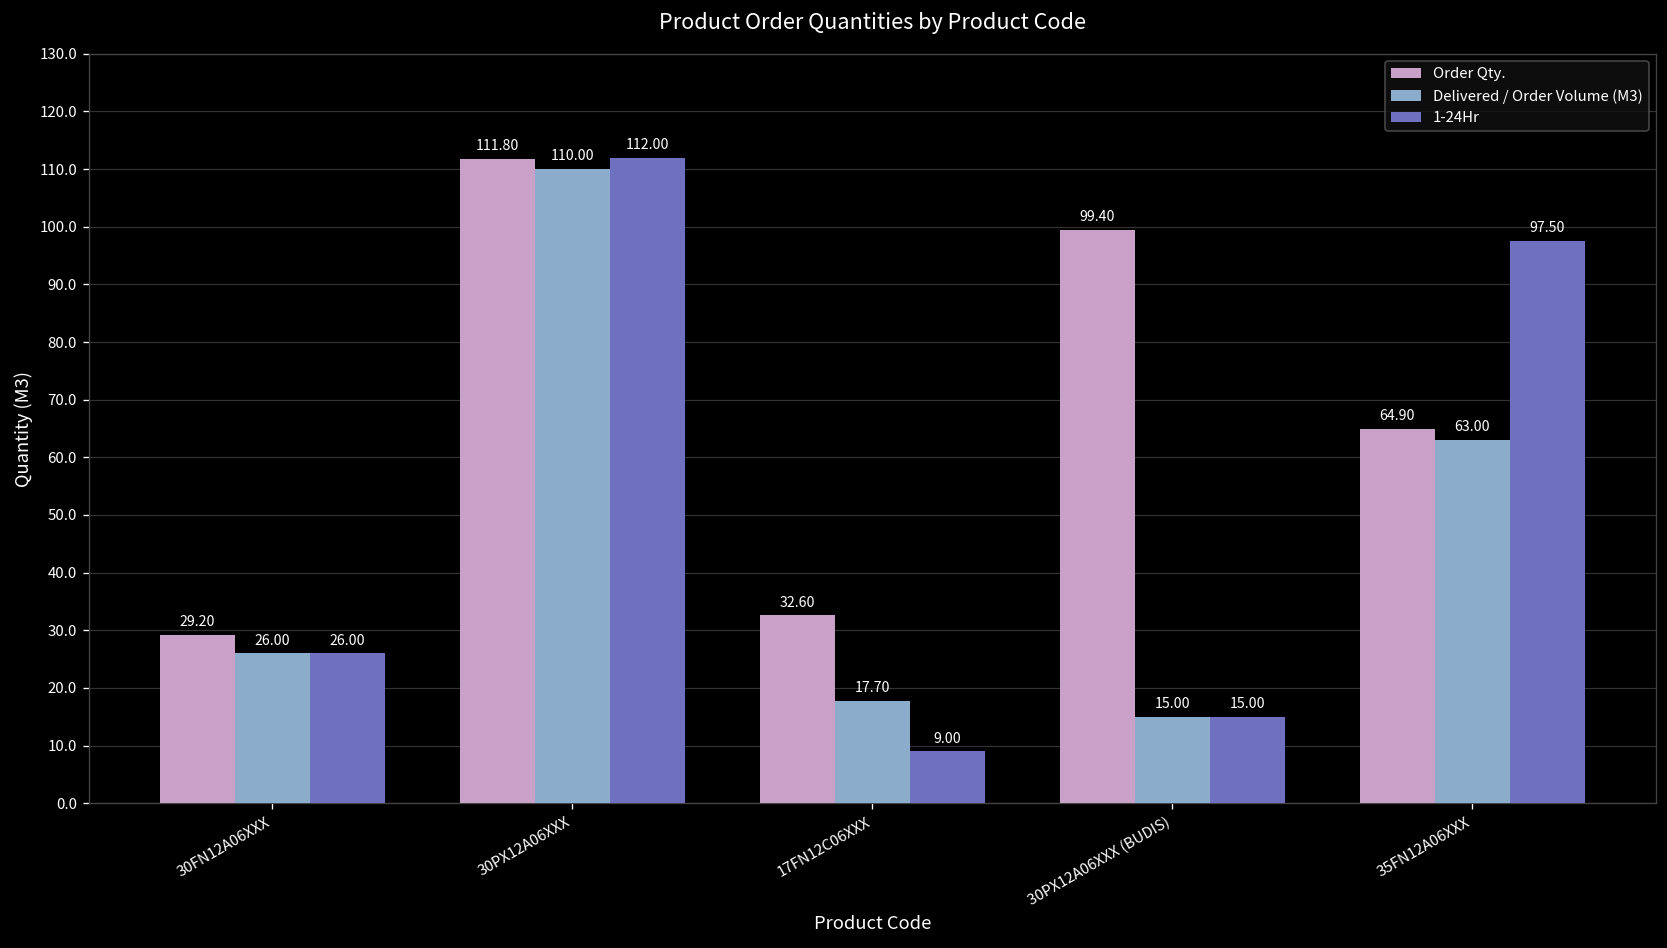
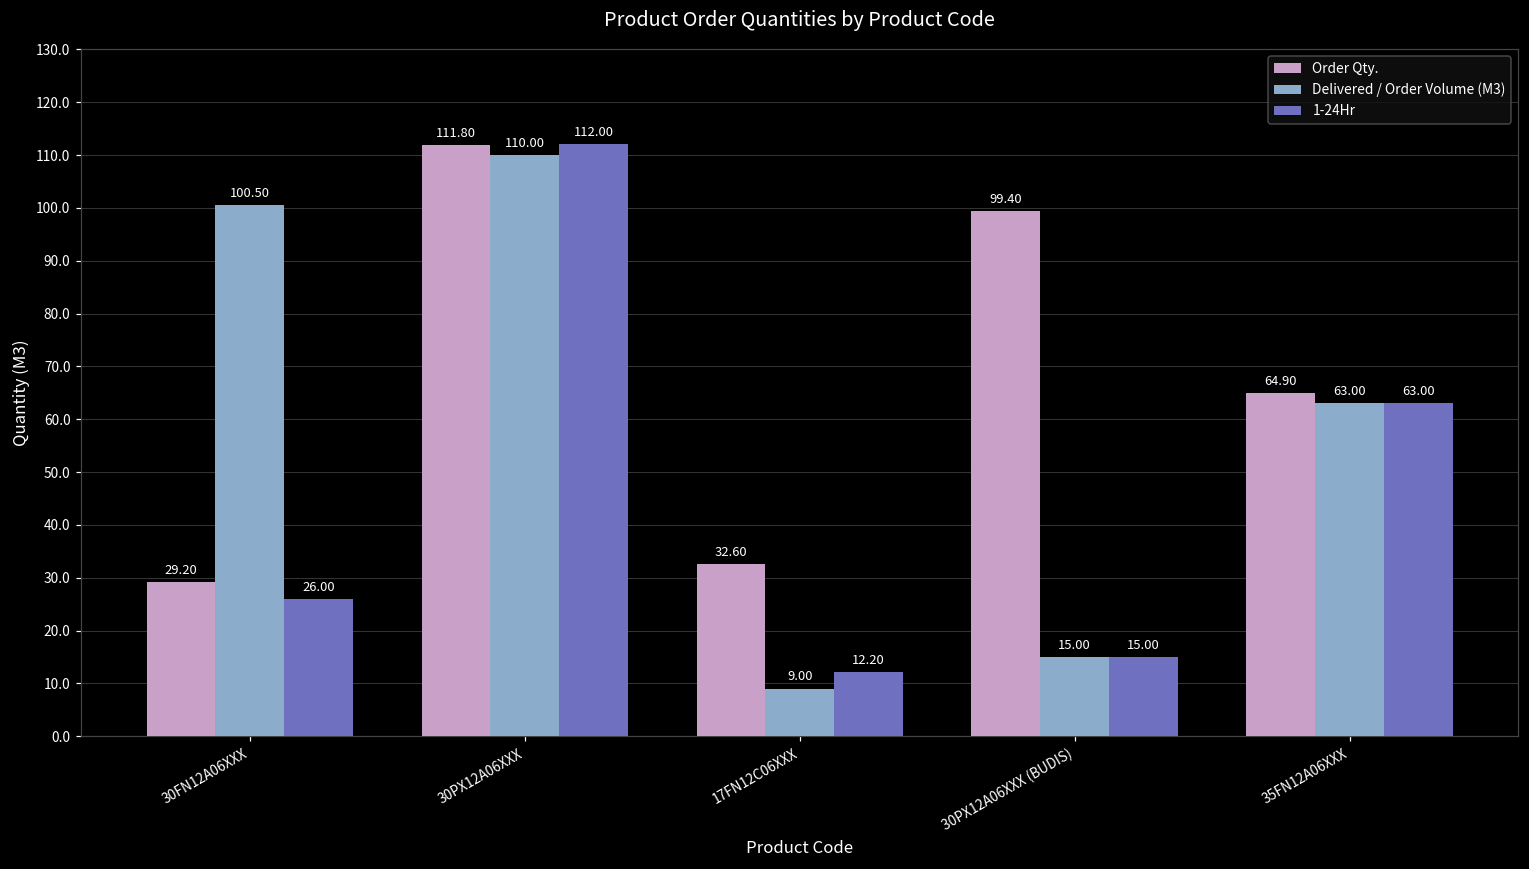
Delivered / Order Volume (M3), 30FN12A06XXX: 26.00 -> 100.50
Delivered / Order Volume (M3), 17FN12C06XXX: 17.70 -> 9.00
1-24Hr, 17FN12C06XXX: 9.00 -> 12.20
1-24Hr, 35FN12A06XXX: 97.50 -> 63.00
